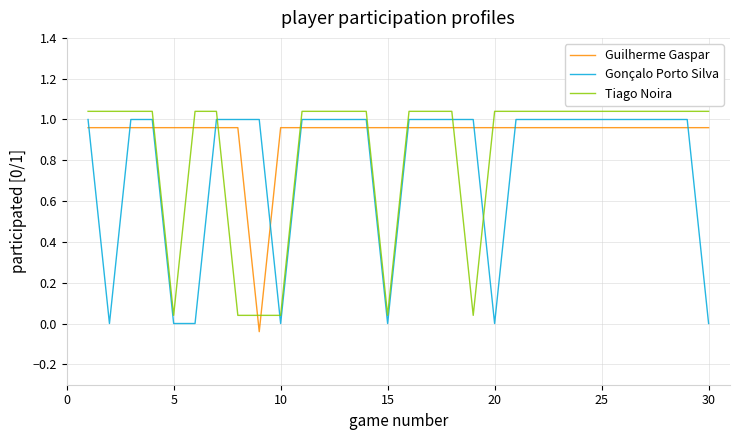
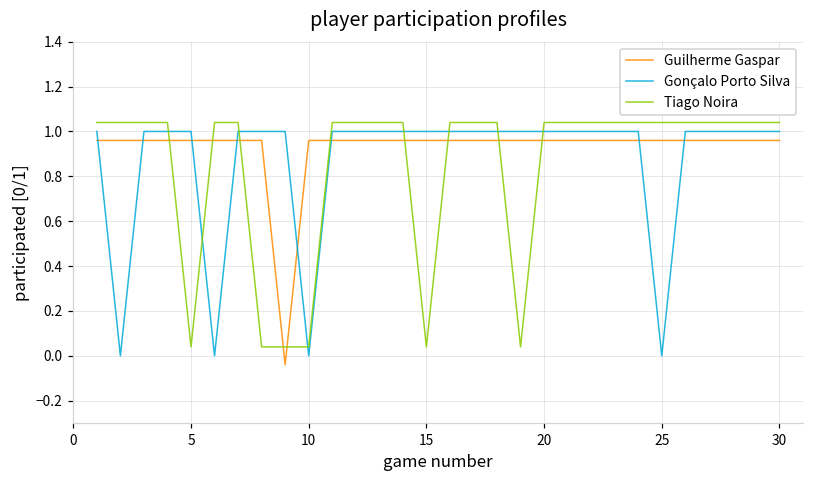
Gonçalo Porto Silva, 5: 0 -> 1
Gonçalo Porto Silva, 15: 0 -> 1
Gonçalo Porto Silva, 20: 0 -> 1
Gonçalo Porto Silva, 25: 1 -> 0
Gonçalo Porto Silva, 30: 0 -> 1
